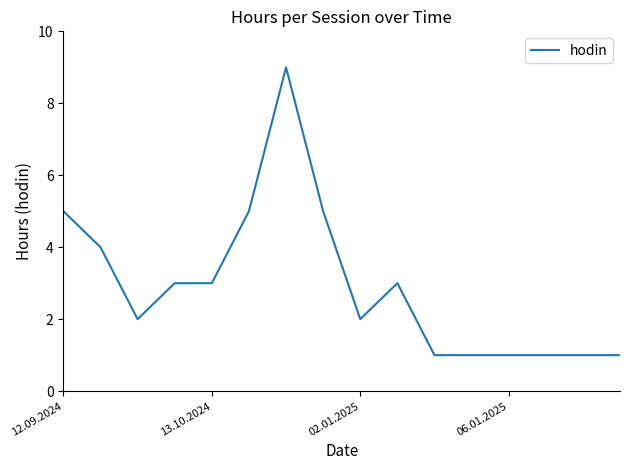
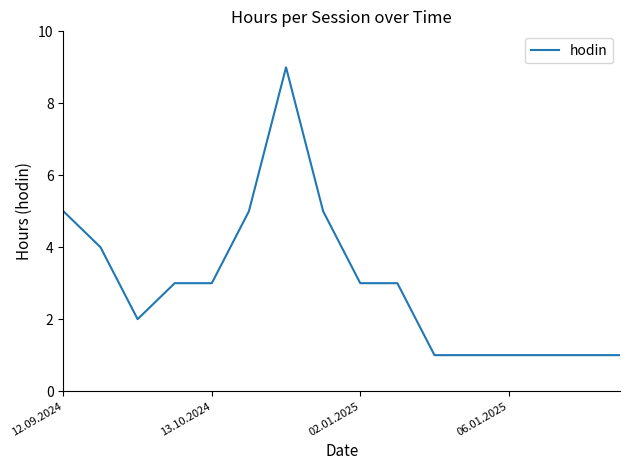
02.01.2025: 2 -> 3
